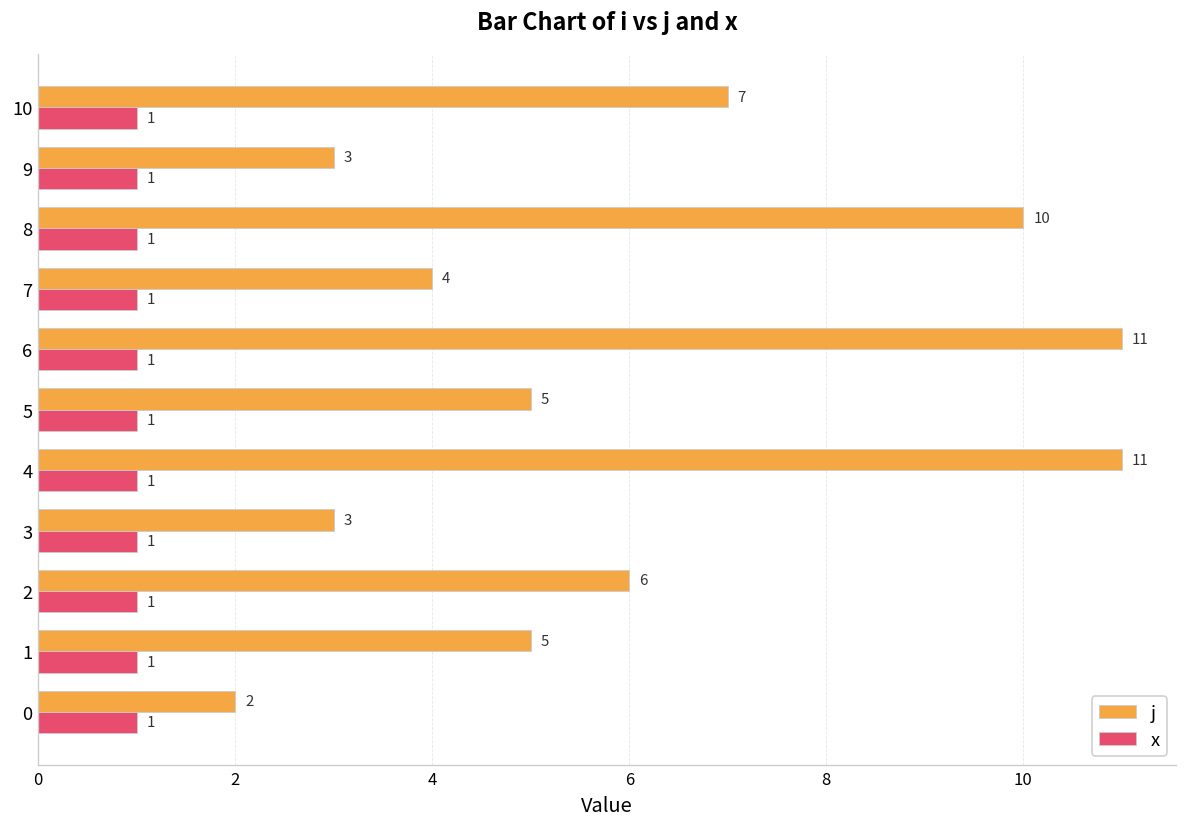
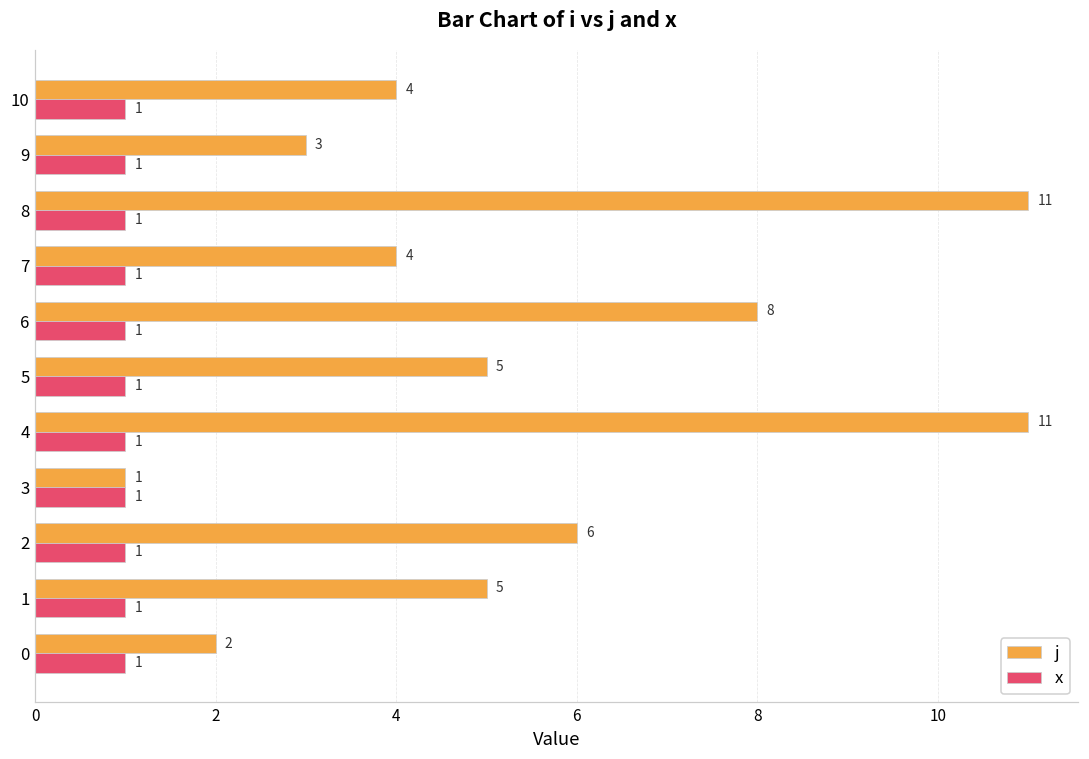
j, 10: 7 -> 4
j, 8: 10 -> 11
j, 6: 11 -> 8
j, 3: 3 -> 1
